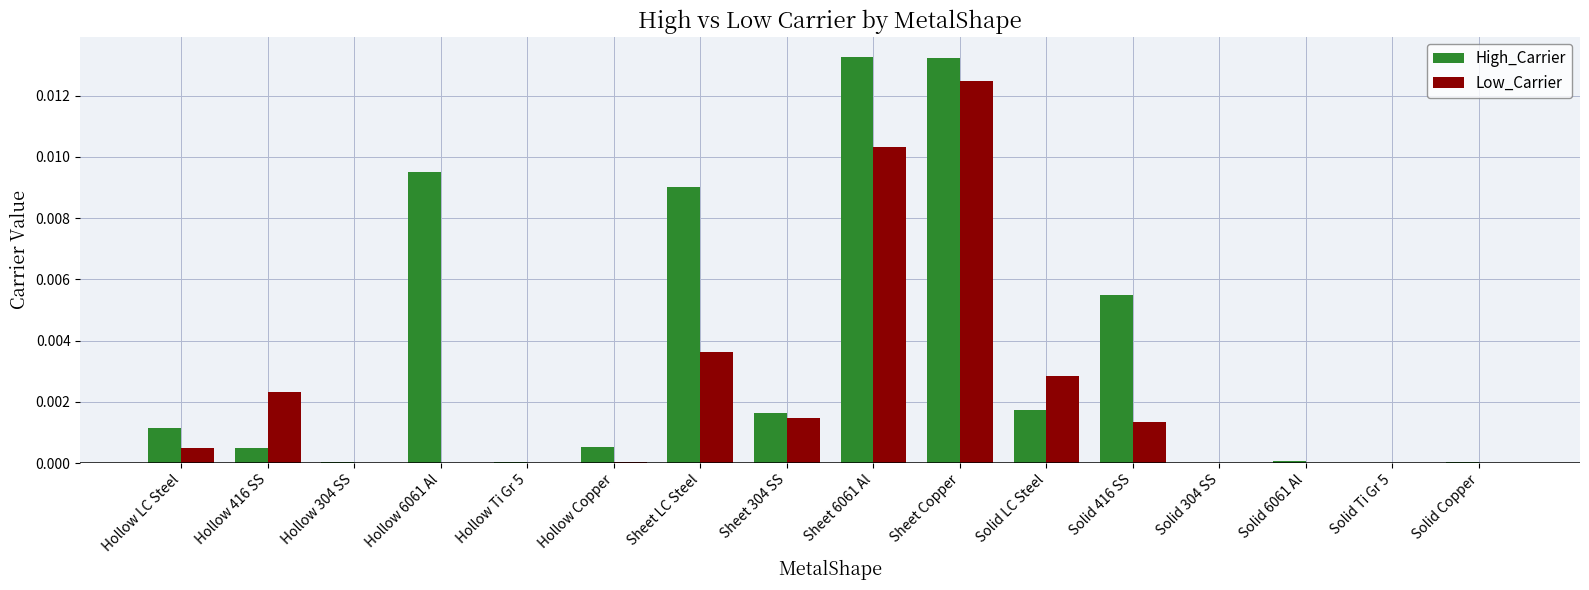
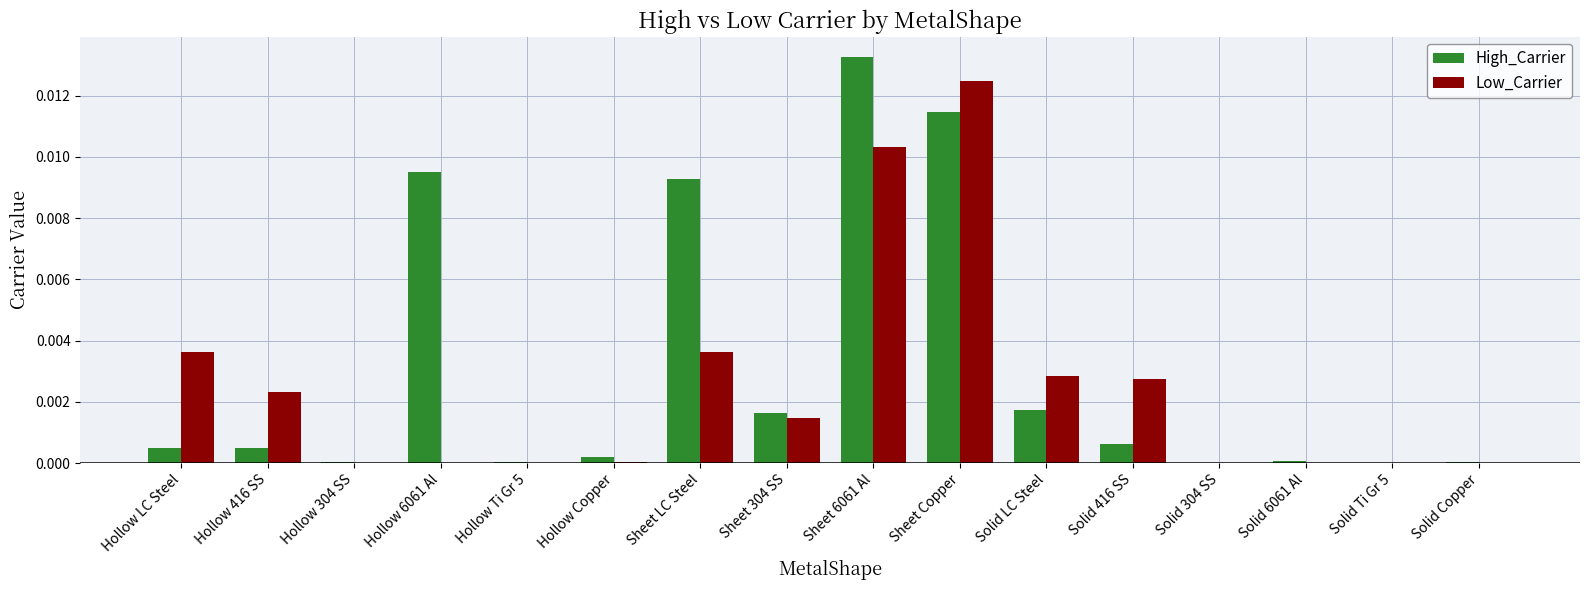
High_Carrier, Hollow LC Steel: 0.0012 -> 0.0005
Low_Carrier, Hollow LC Steel: 0.0005 -> 0.0036
High_Carrier, Hollow Copper: 0.0005 -> 0.0002
High_Carrier, Sheet LC Steel: 0.0090 -> 0.0093
High_Carrier, Sheet Copper: 0.0132 -> 0.0115
High_Carrier, Solid 416 SS: 0.0055 -> 0.0006
Low_Carrier, Solid 416 SS: 0.0013 -> 0.0028
